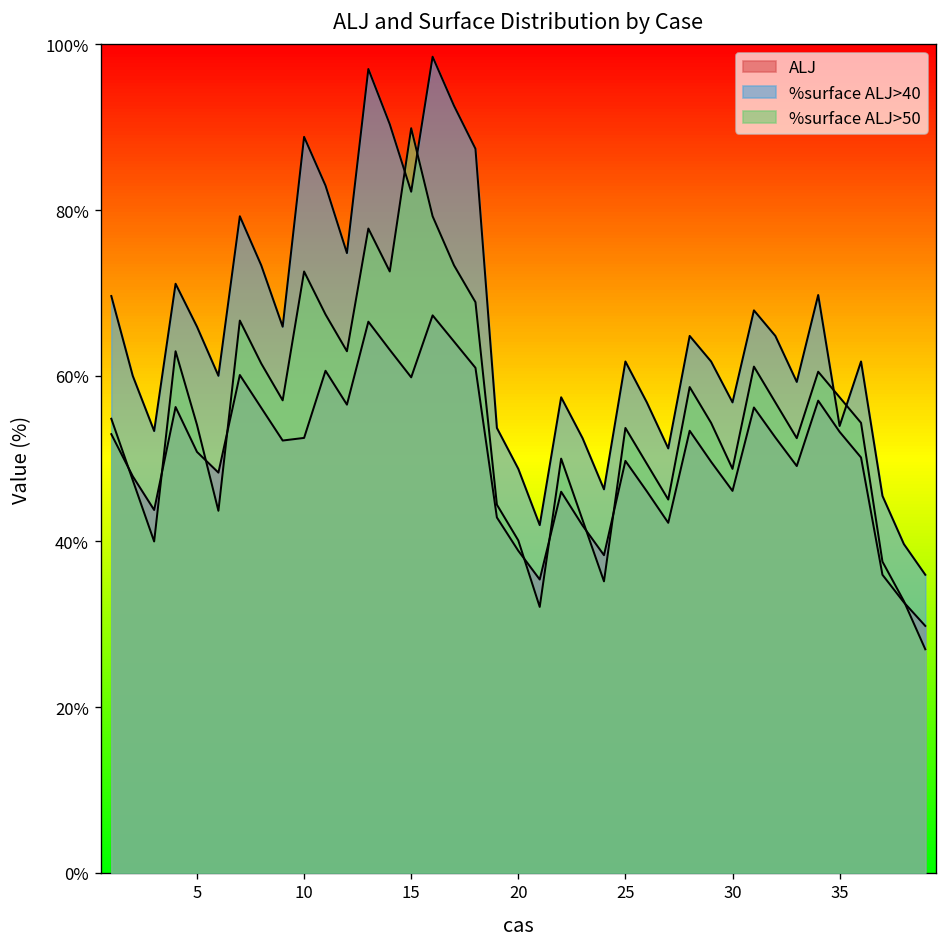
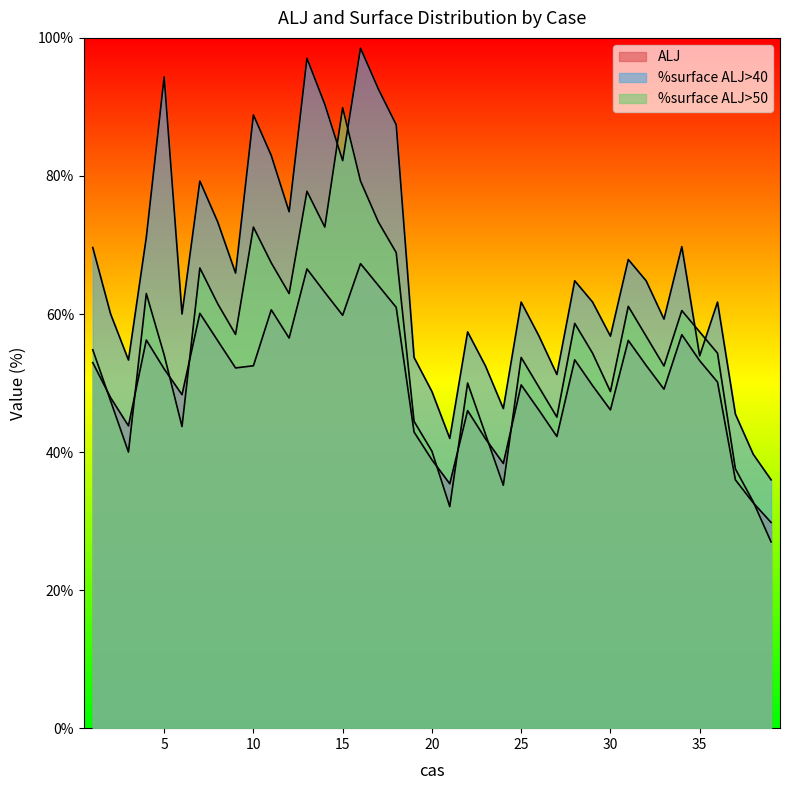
ALJ, 5: 51% -> 52%
%surface ALJ>40, 5: 66% -> 94%
